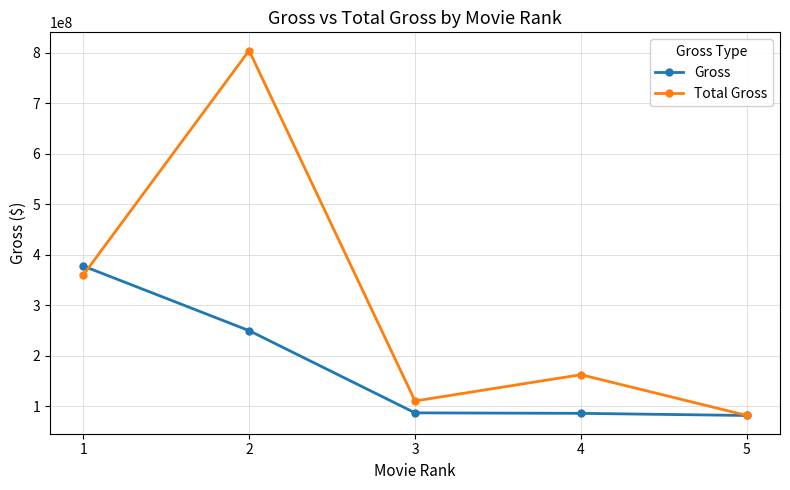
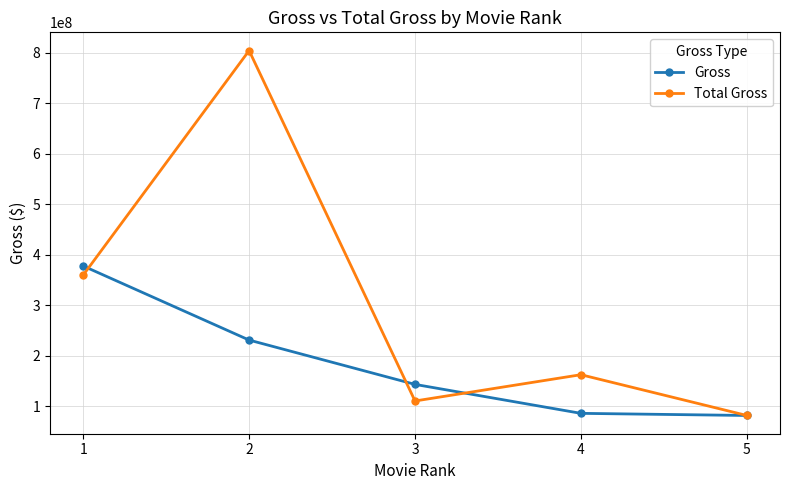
Gross, 2: 250000000 -> 230000000
Gross, 3: 90000000 -> 140000000
